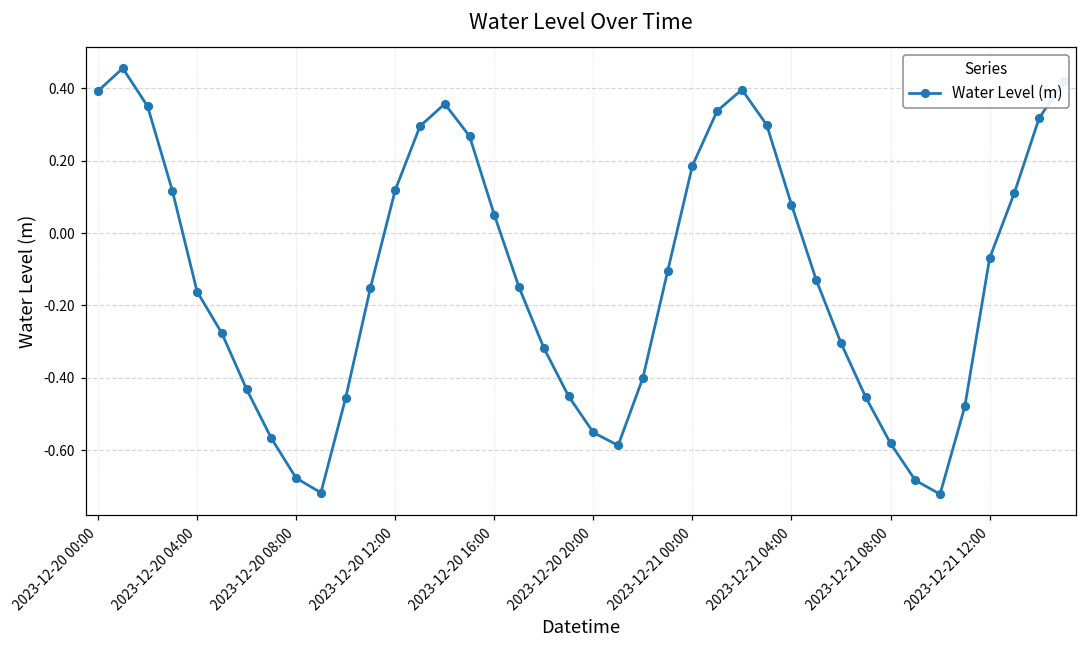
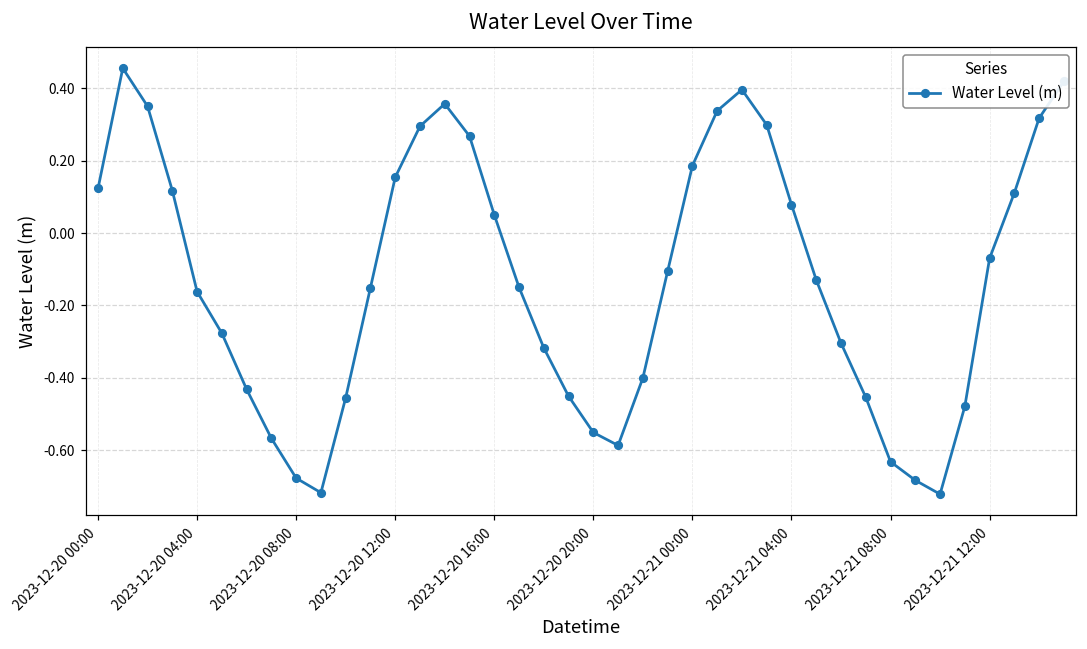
2023-12-20 00:00: 0.39 -> 0.12
2023-12-20 12:00: 0.12 -> 0.15
2023-12-21 08:00: -0.58 -> -0.63
